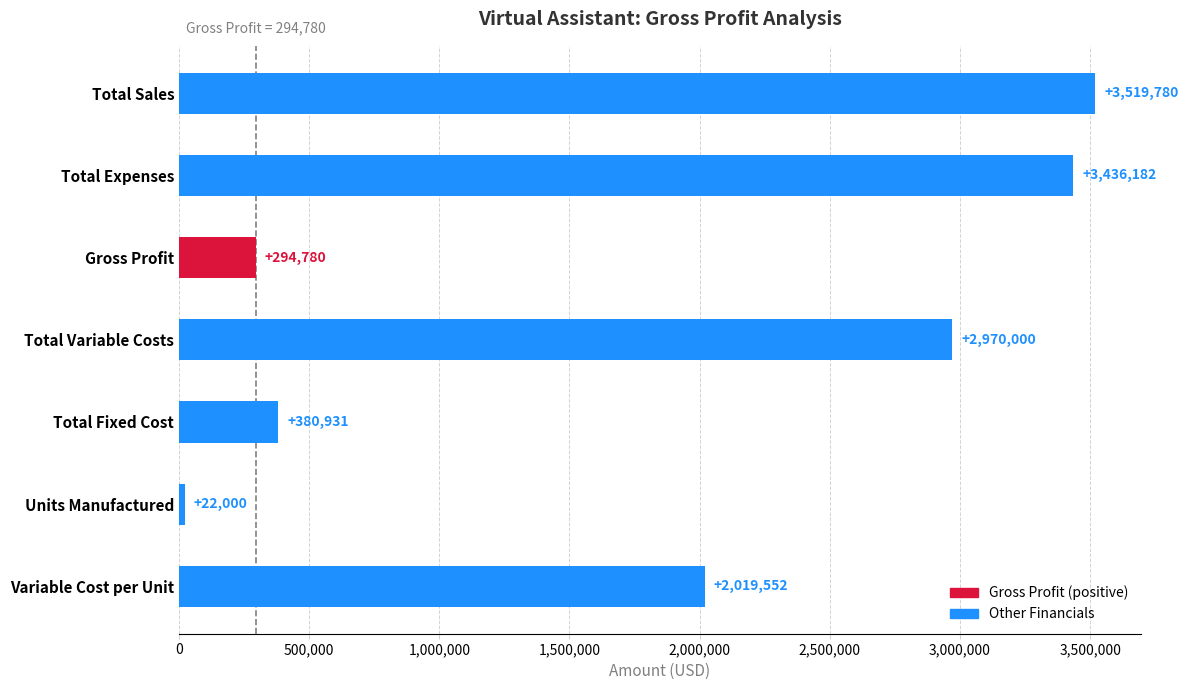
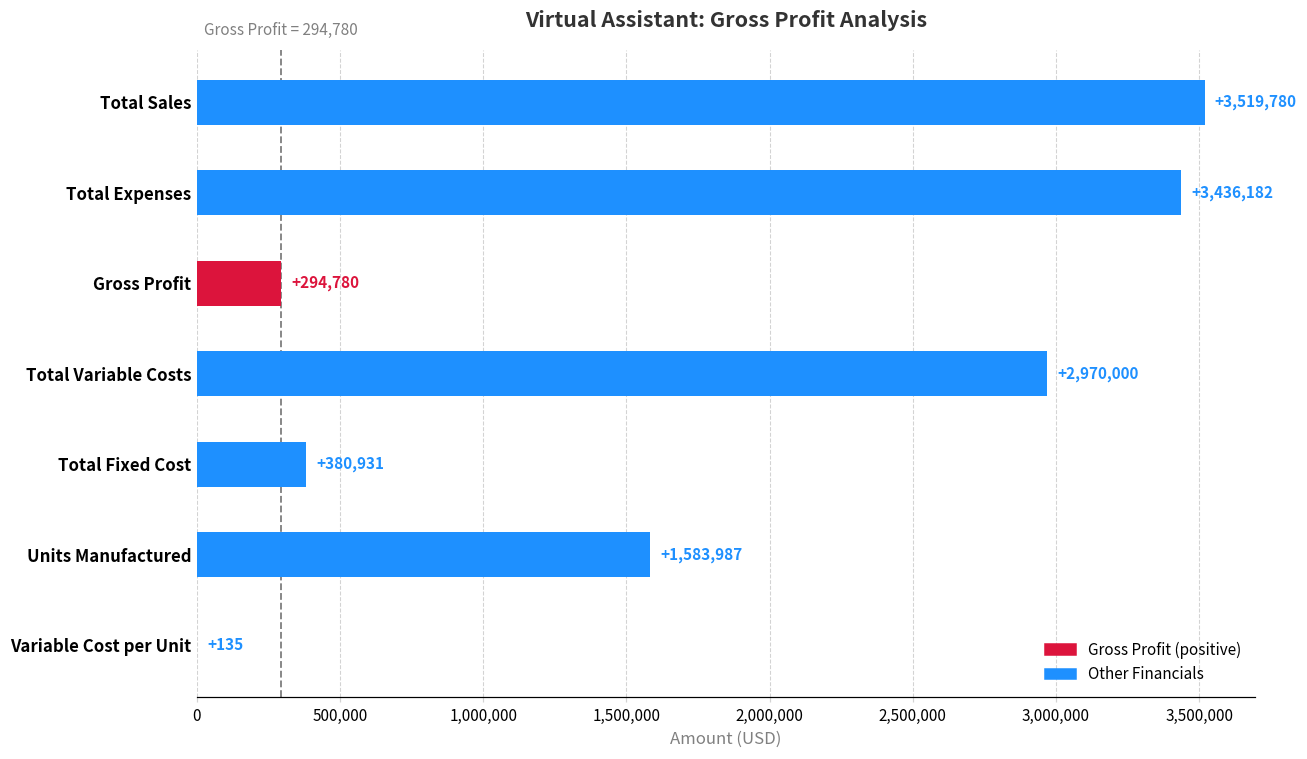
Units Manufactured: +22,000 -> +1,583,987
Variable Cost per Unit: +2,019,552 -> +135
